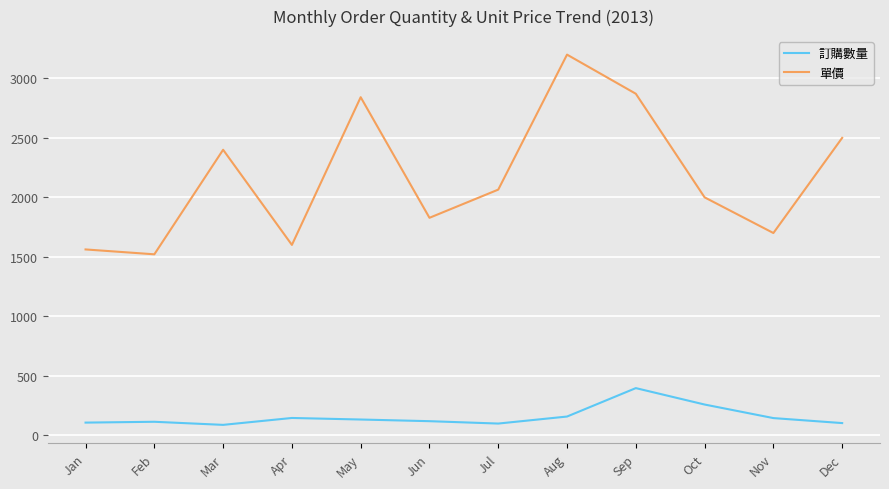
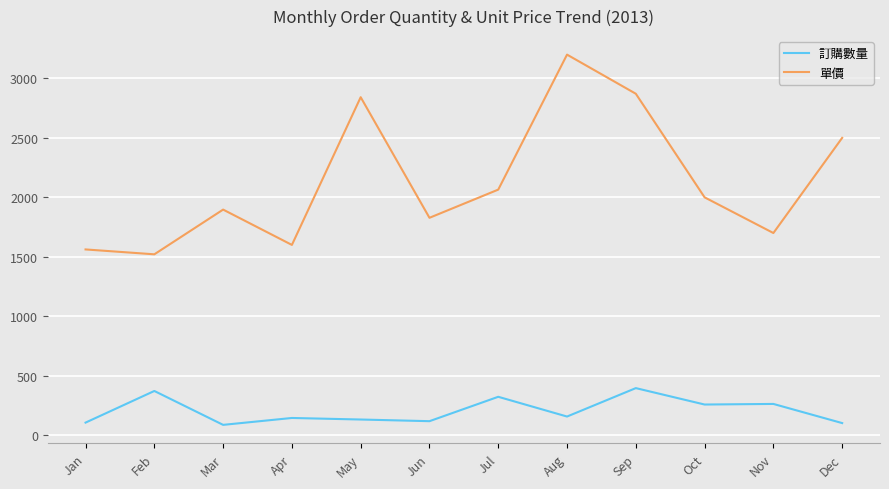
訂購數量, Feb: 110 -> 370
單價, Mar: 2400 -> 1900
訂購數量, Jul: 100 -> 320
訂購數量, Nov: 140 -> 260
